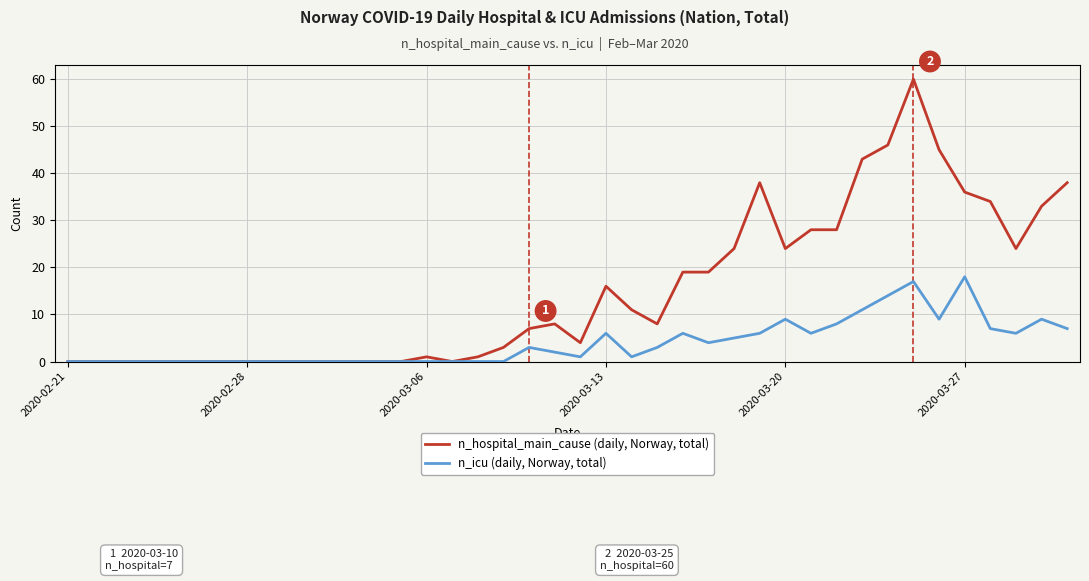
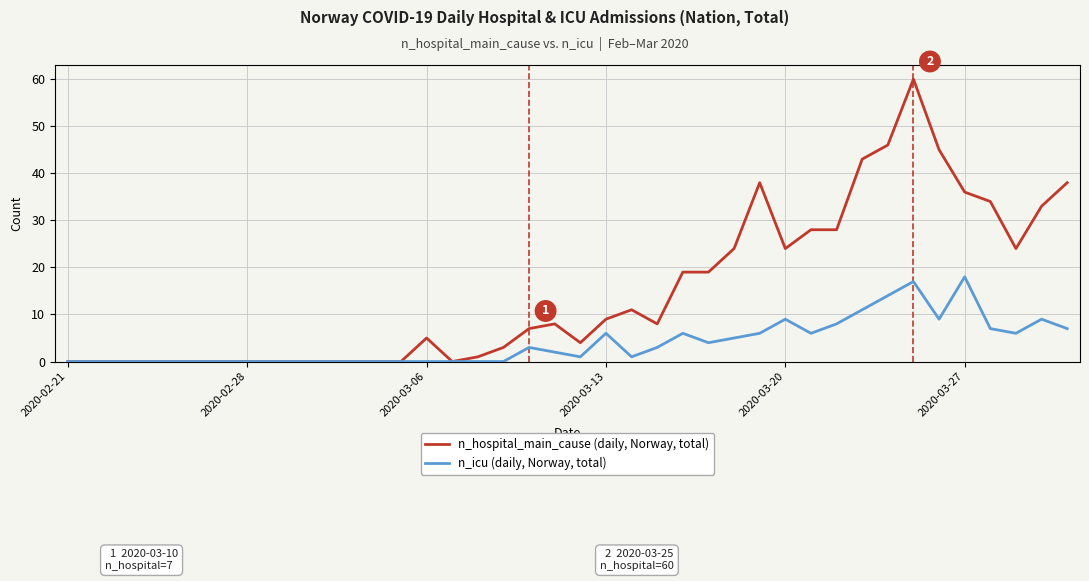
n_hospital_main_cause (daily, Norway, total), 2020-03-06: 1 -> 5
n_hospital_main_cause (daily, Norway, total), 2020-03-13: 16 -> 9
